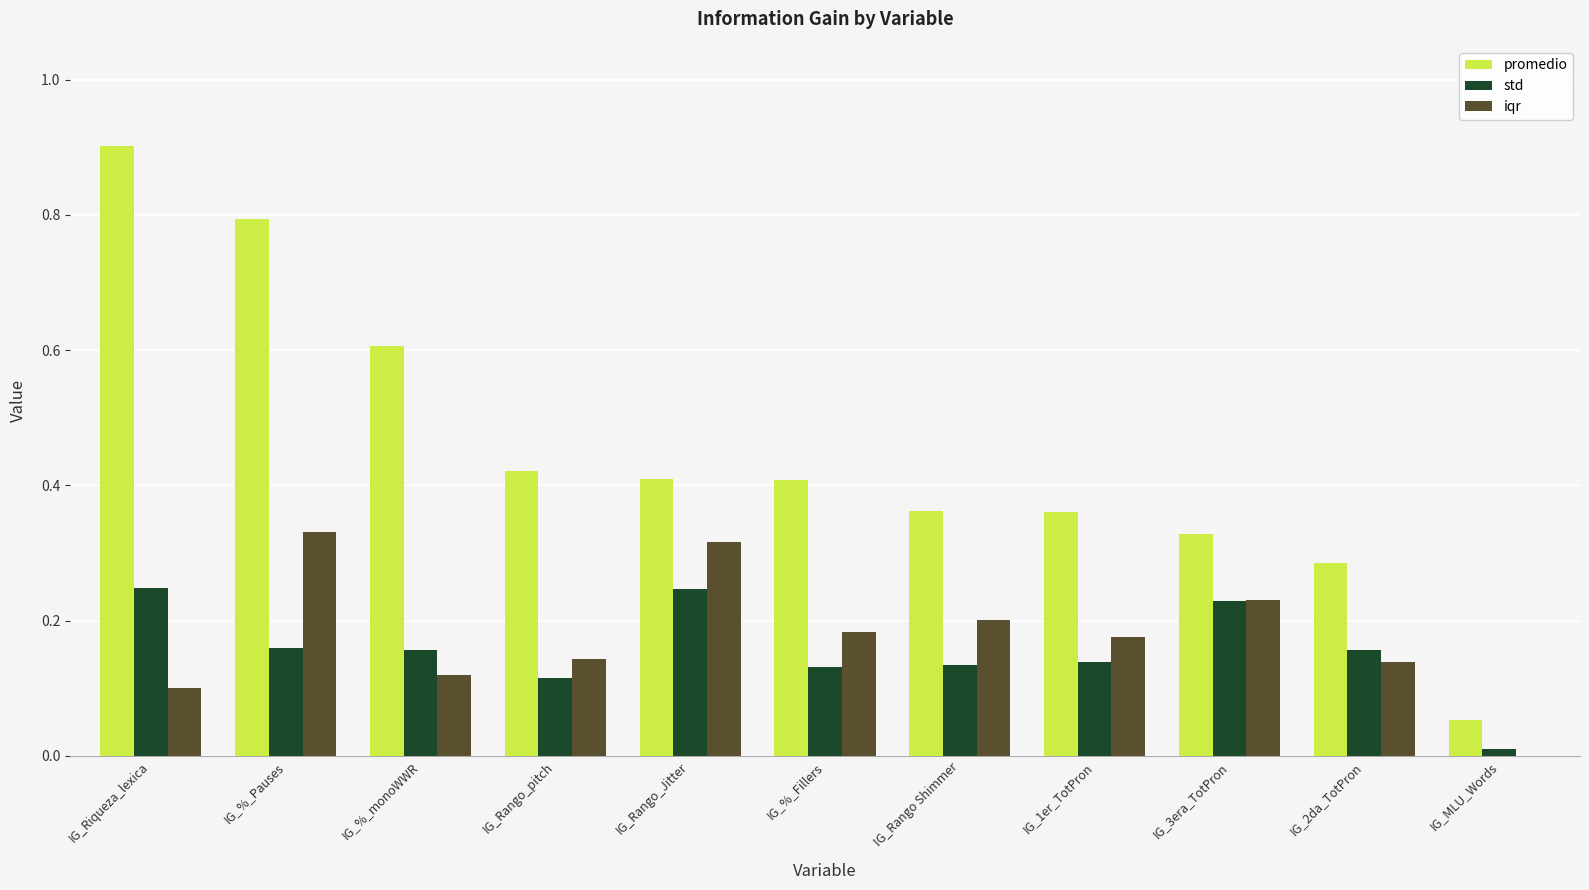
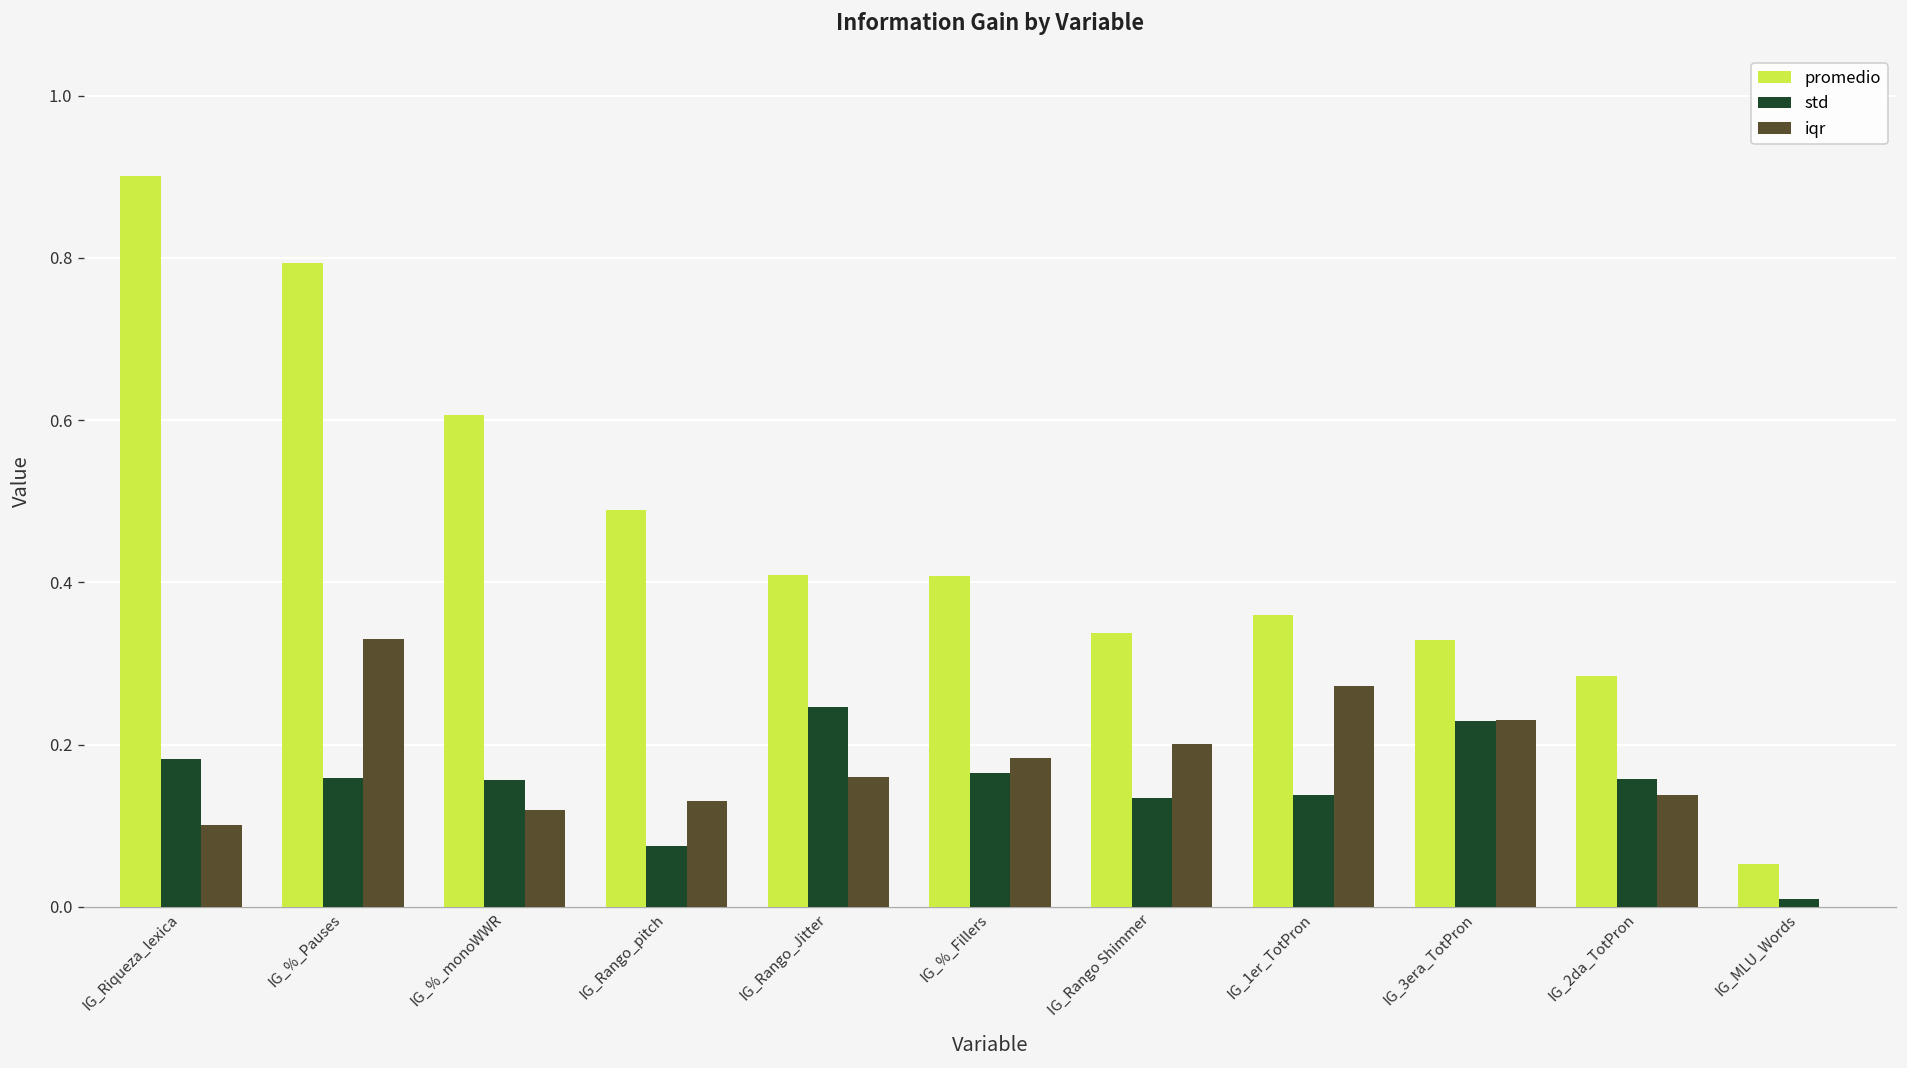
std, IG_Riqueza_lexica: 0.25 -> 0.18
promedio, IG_Rango_pitch: 0.42 -> 0.49
std, IG_Rango_pitch: 0.11 -> 0.08
iqr, IG_Rango_pitch: 0.14 -> 0.13
iqr, IG_Rango_Jitter: 0.32 -> 0.16
std, IG_%_Fillers: 0.13 -> 0.17
promedio, IG_Rango Shimmer: 0.36 -> 0.34
iqr, IG_1er_TotPron: 0.18 -> 0.27
